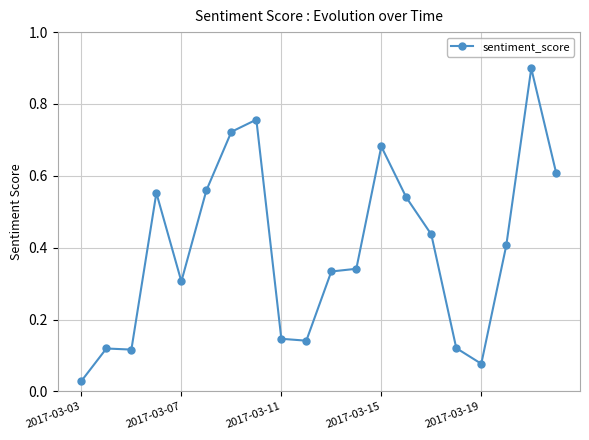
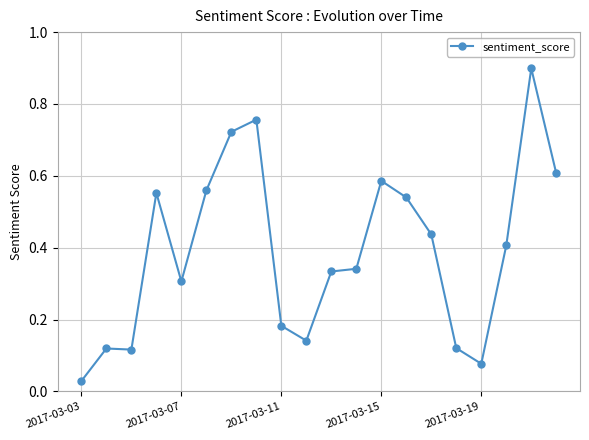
2017-03-11: 0.15 -> 0.18
2017-03-15: 0.68 -> 0.59
